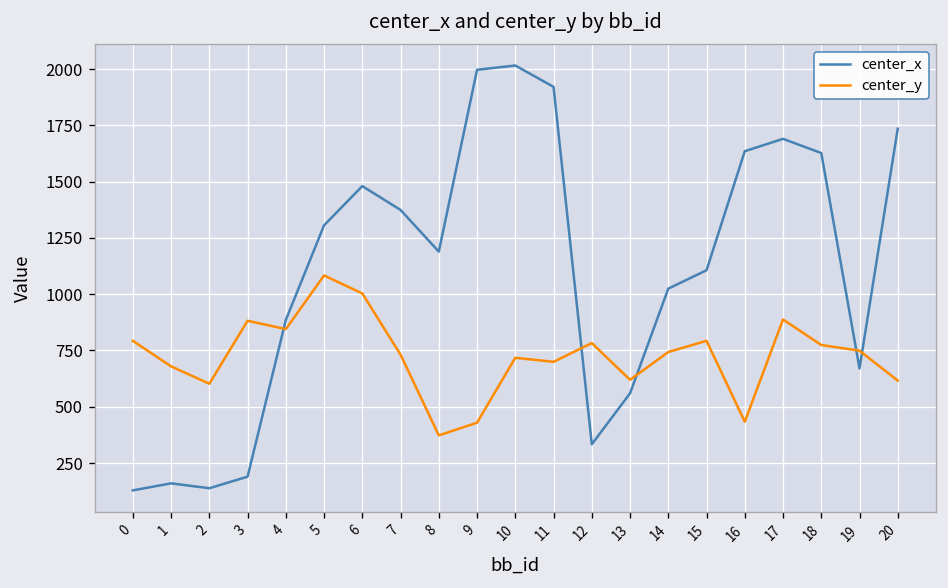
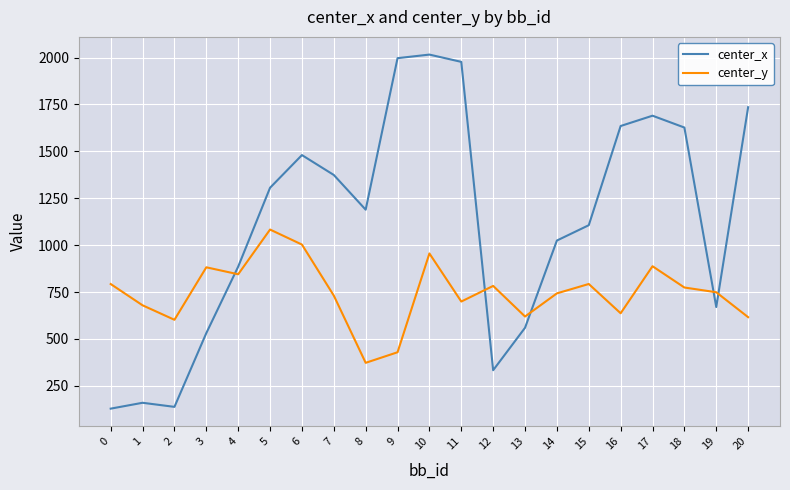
center_x, 3: 190 -> 530
center_y, 10: 720 -> 960
center_x, 11: 1920 -> 1980
center_y, 16: 430 -> 640
